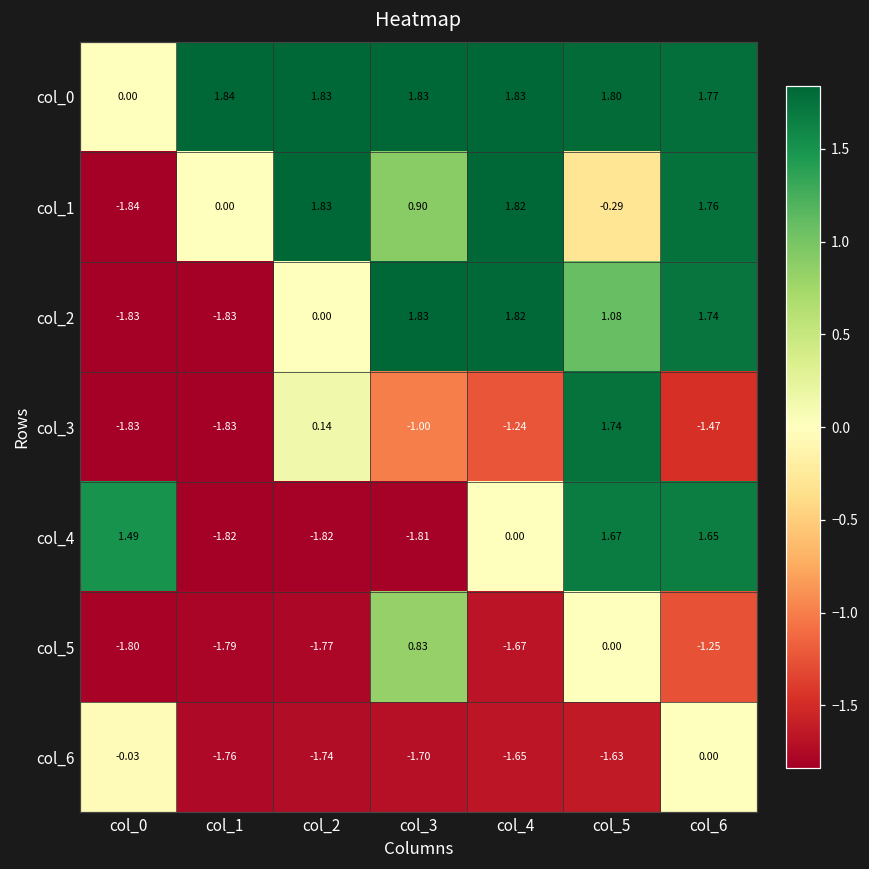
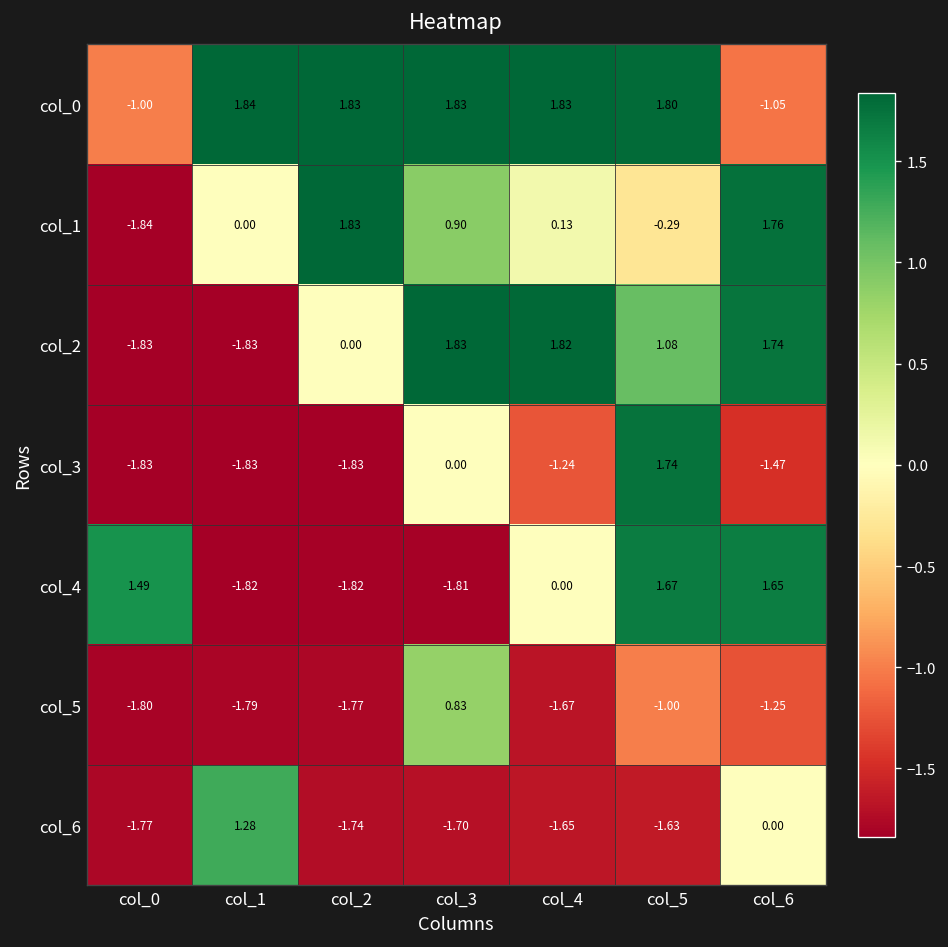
col_0, col_0: 0.00 -> -1.00
col_0, col_6: 1.77 -> -1.05
col_1, col_4: 1.82 -> 0.13
col_3, col_2: 0.14 -> -1.83
col_3, col_3: -1.00 -> 0.00
col_5, col_5: 0.00 -> -1.00
col_6, col_0: -0.03 -> -1.77
col_6, col_1: -1.76 -> 1.28
